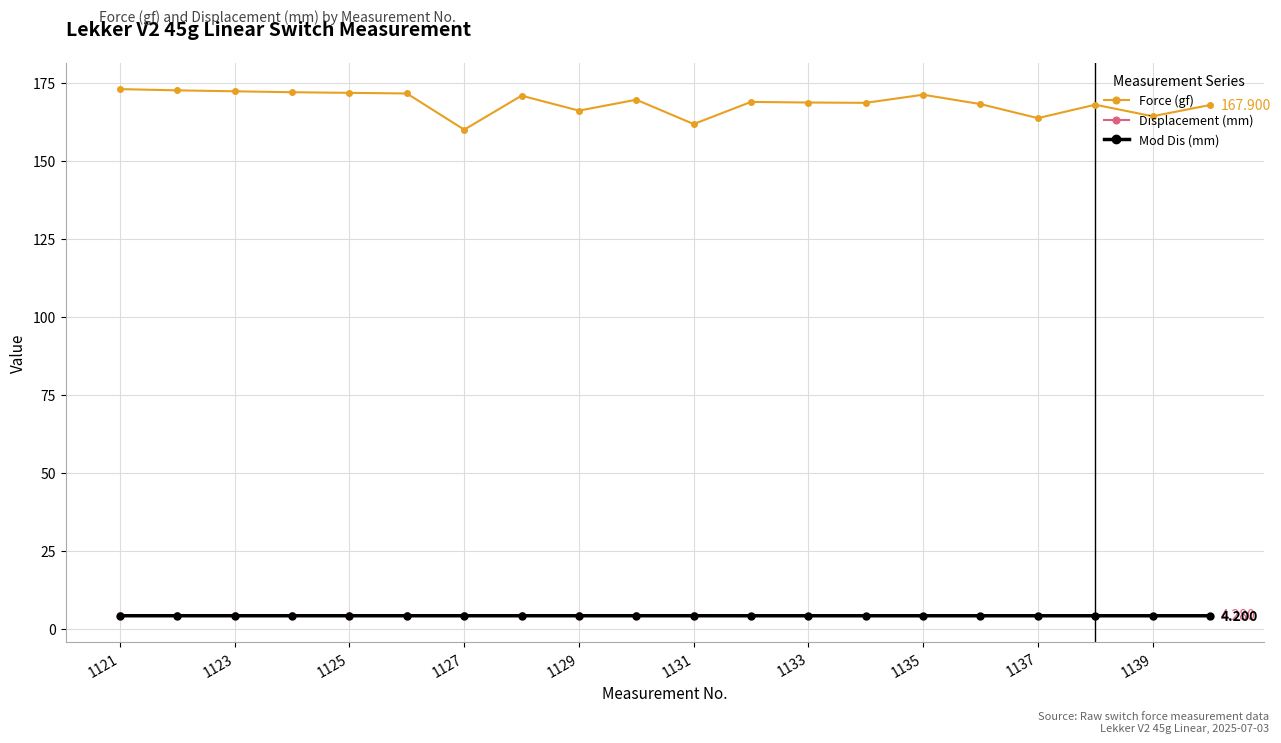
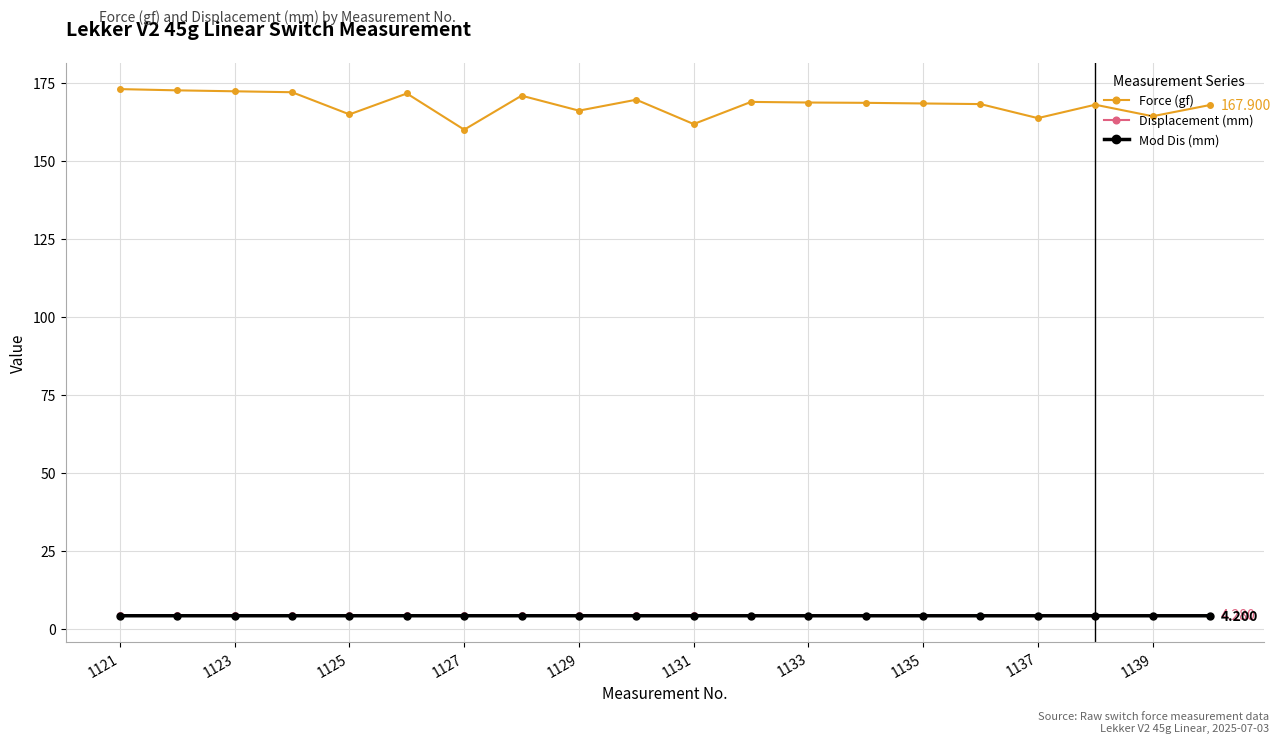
Force (gf), 1125: 172 -> 165
Force (gf), 1135: 171 -> 168
